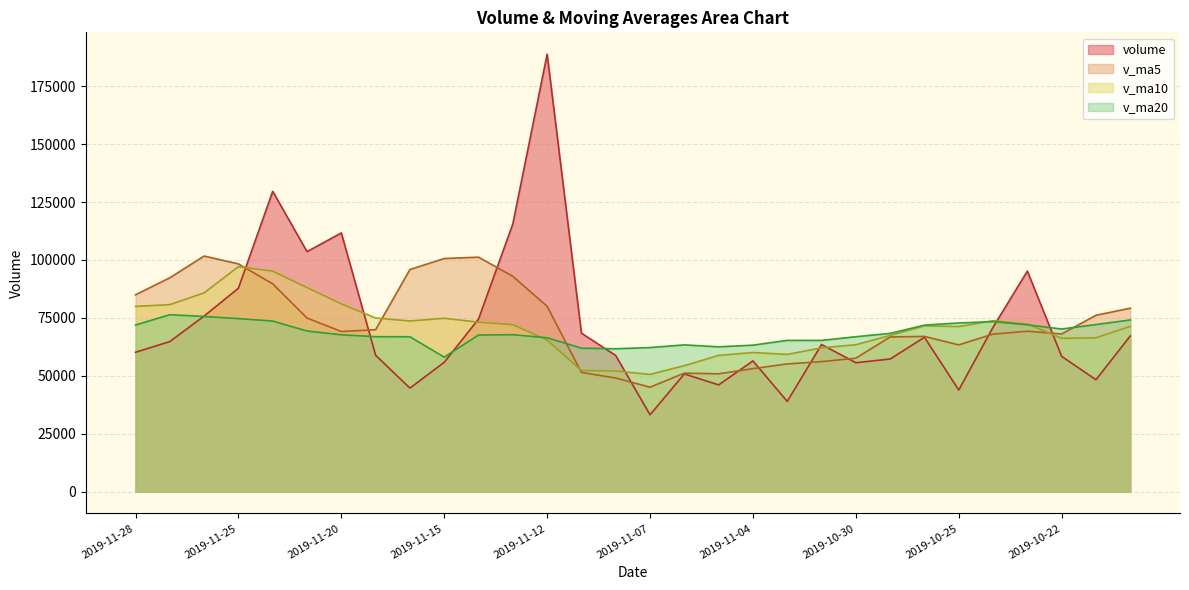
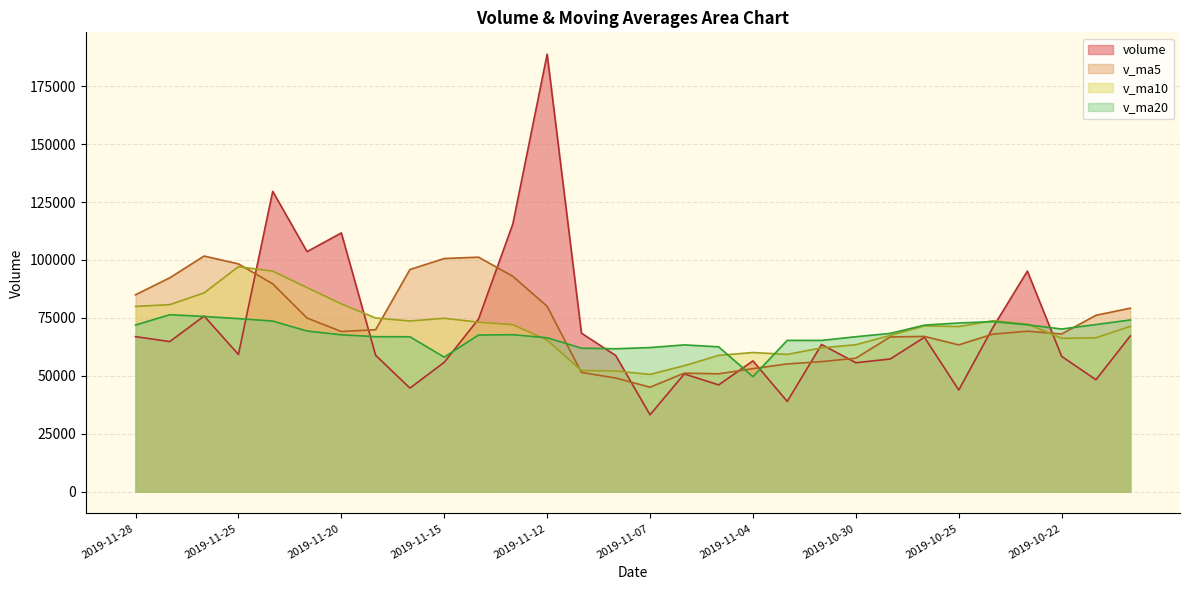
volume, 2019-11-28: 60000 -> 67000
volume, 2019-11-25: 88000 -> 59000
v_ma20, 2019-11-04: 63000 -> 50000
